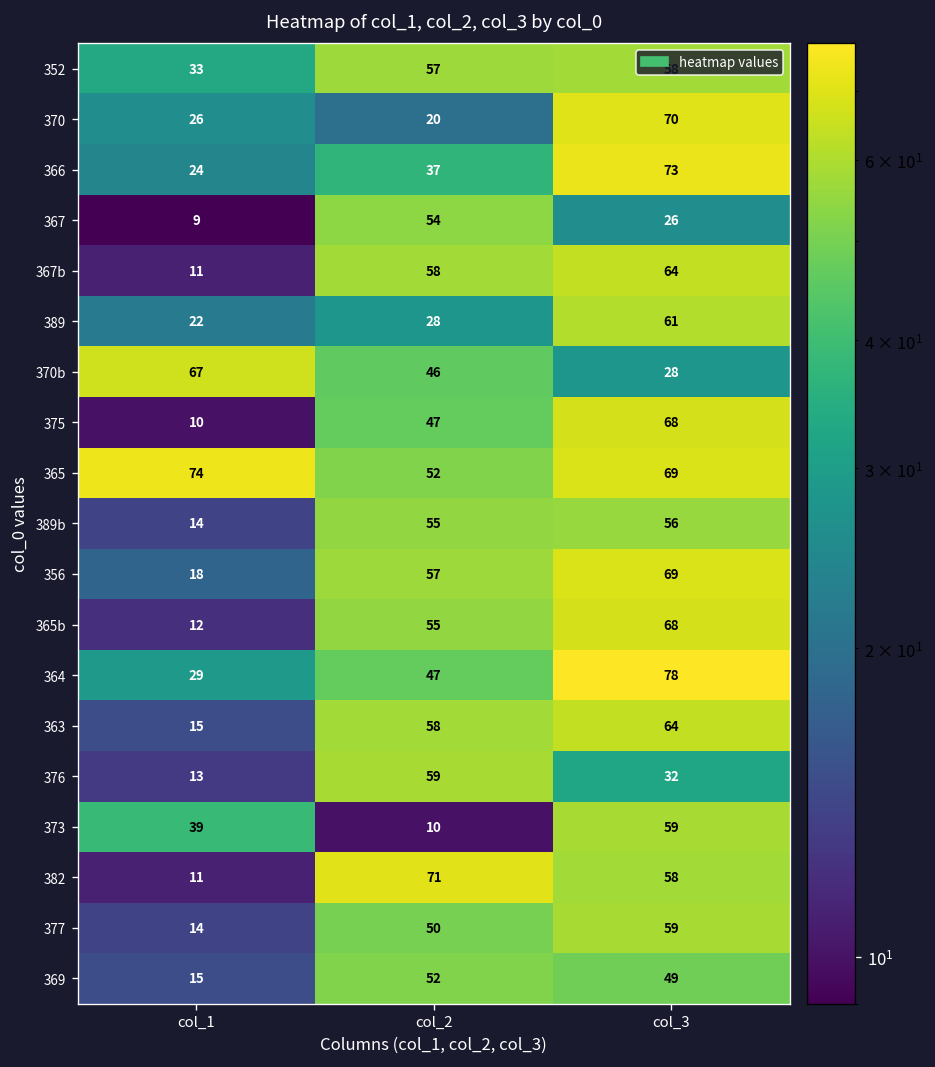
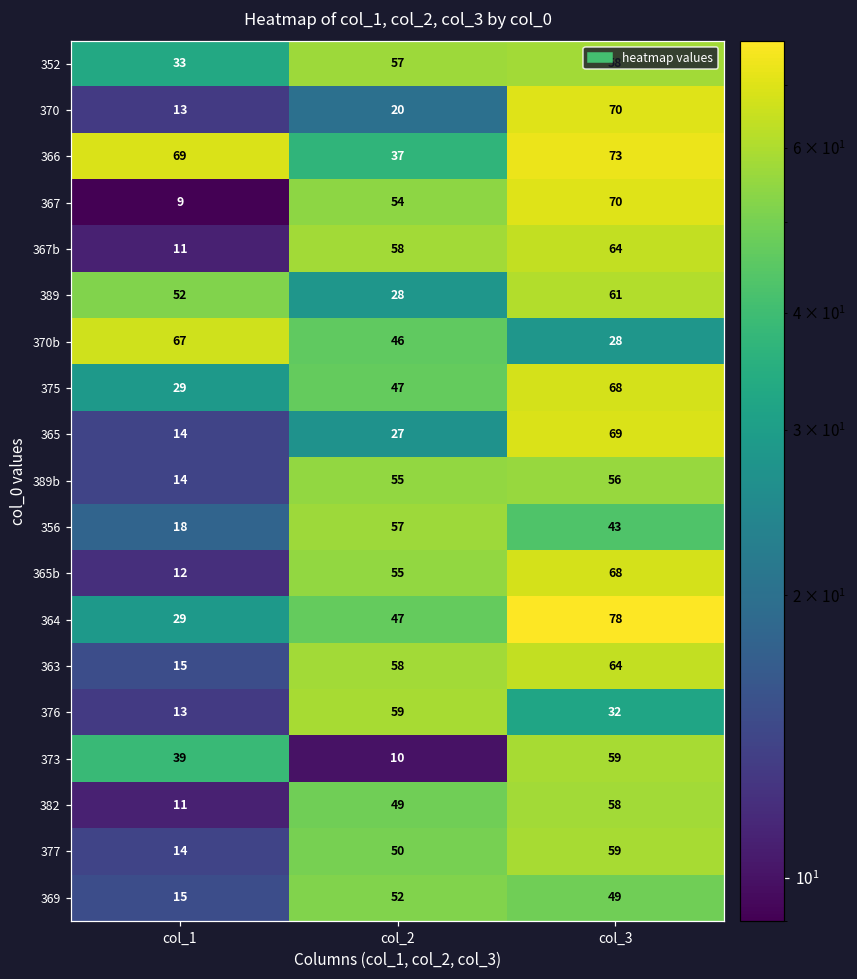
370, col_1: 26 -> 13
366, col_1: 24 -> 69
367, col_3: 26 -> 70
389, col_1: 22 -> 52
375, col_1: 10 -> 29
365, col_1: 74 -> 14
365, col_2: 52 -> 27
356, col_3: 69 -> 43
382, col_2: 71 -> 49
